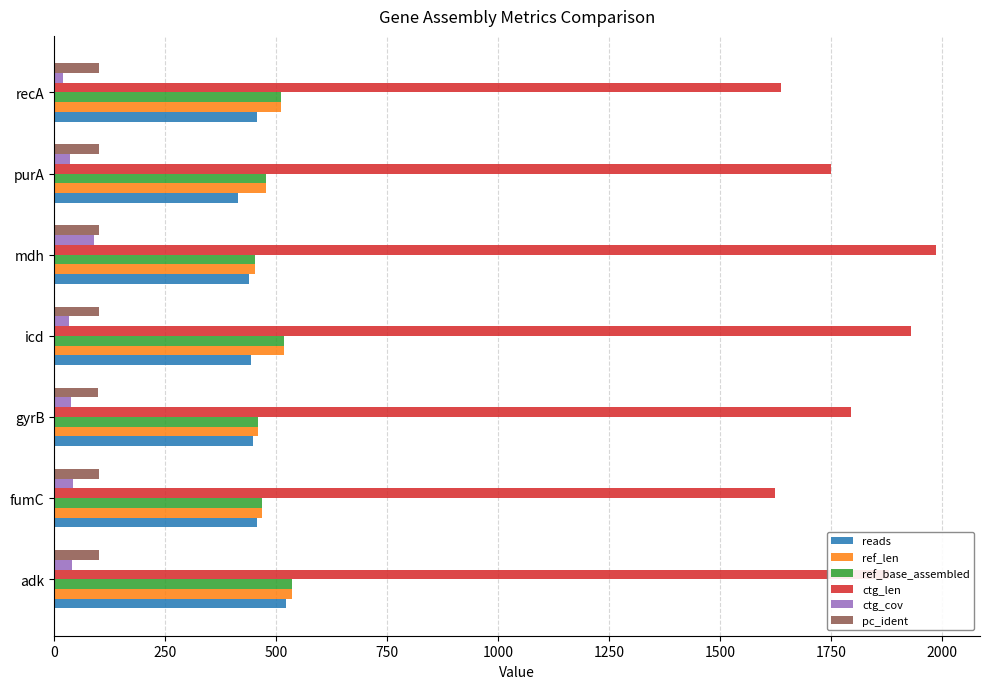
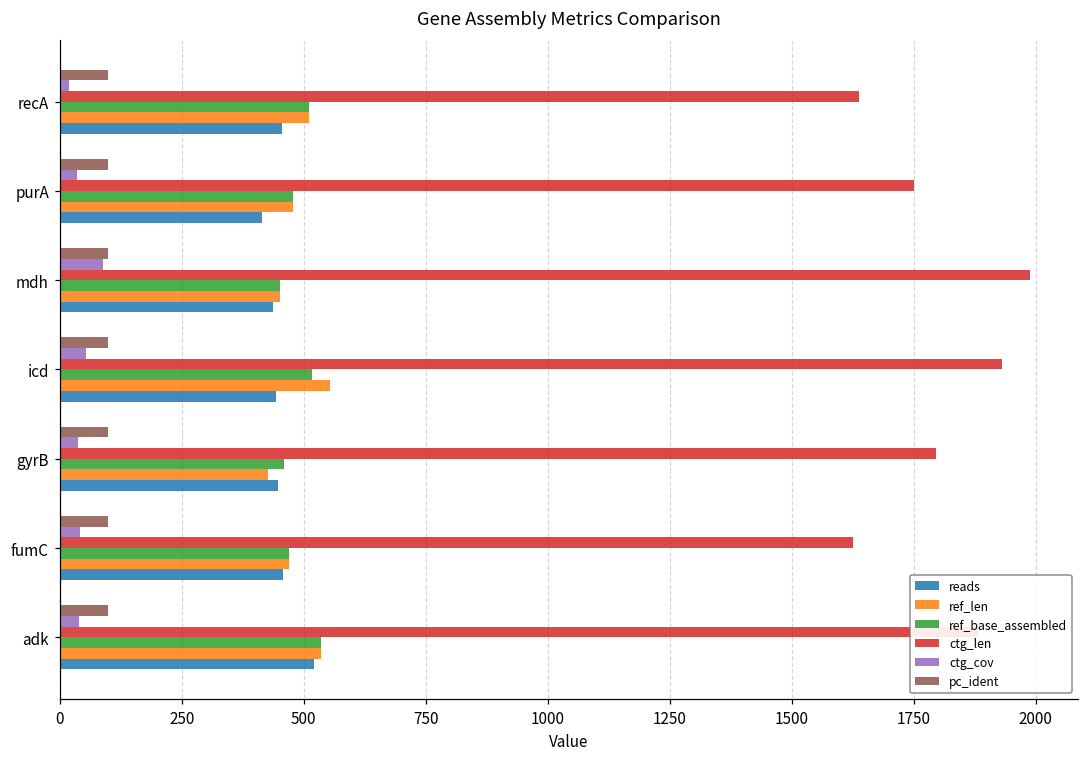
ctg_cov, icd: 30 -> 50
ref_len, icd: 520 -> 550
ref_len, gyrB: 460 -> 430
